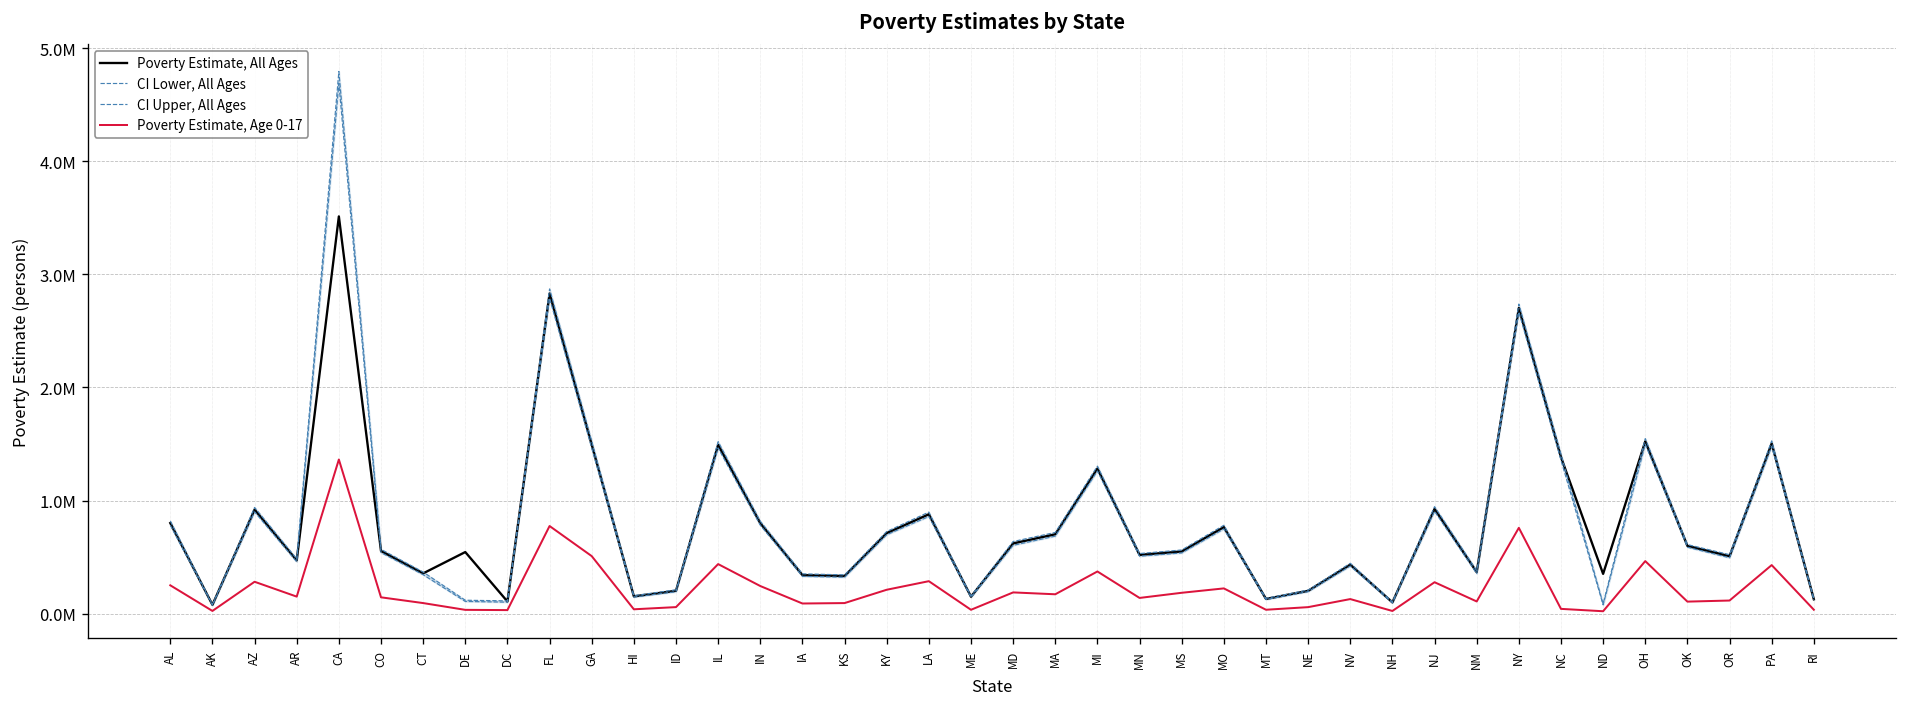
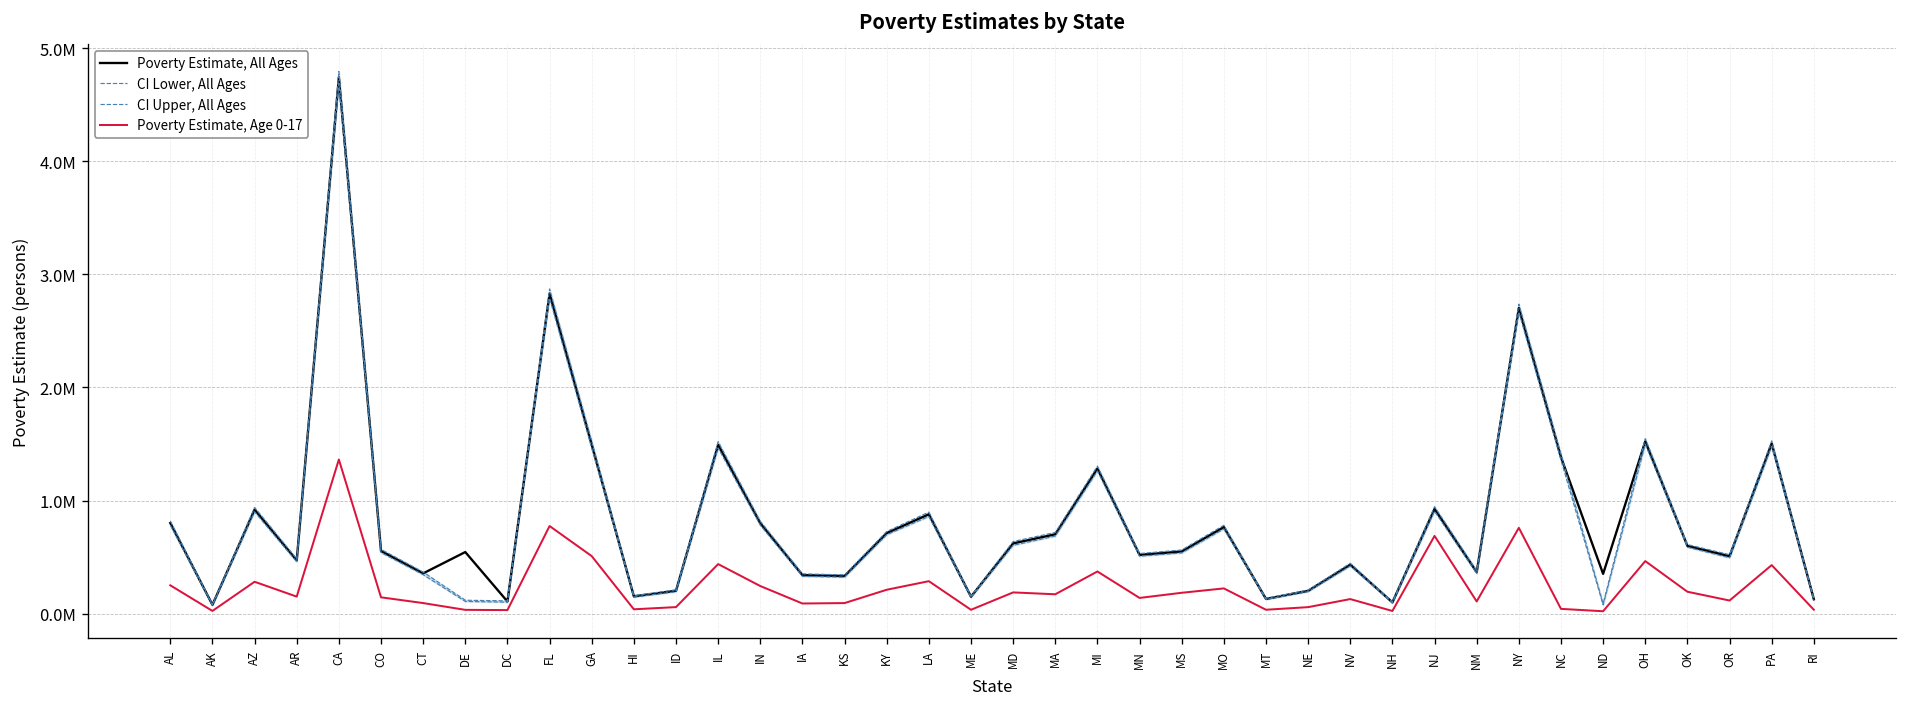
Poverty Estimate, All Ages, CA: 3500000 -> 4700000
Poverty Estimate, Age 0-17, NJ: 300000 -> 700000
Poverty Estimate, Age 0-17, OK: 100000 -> 200000
